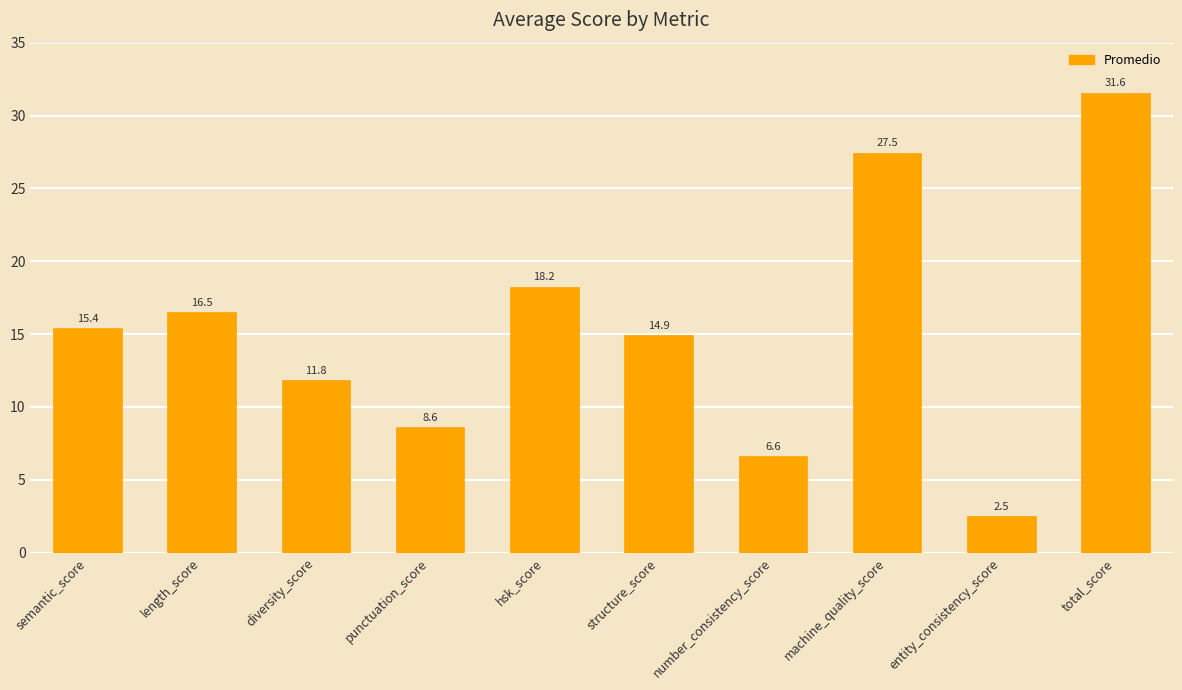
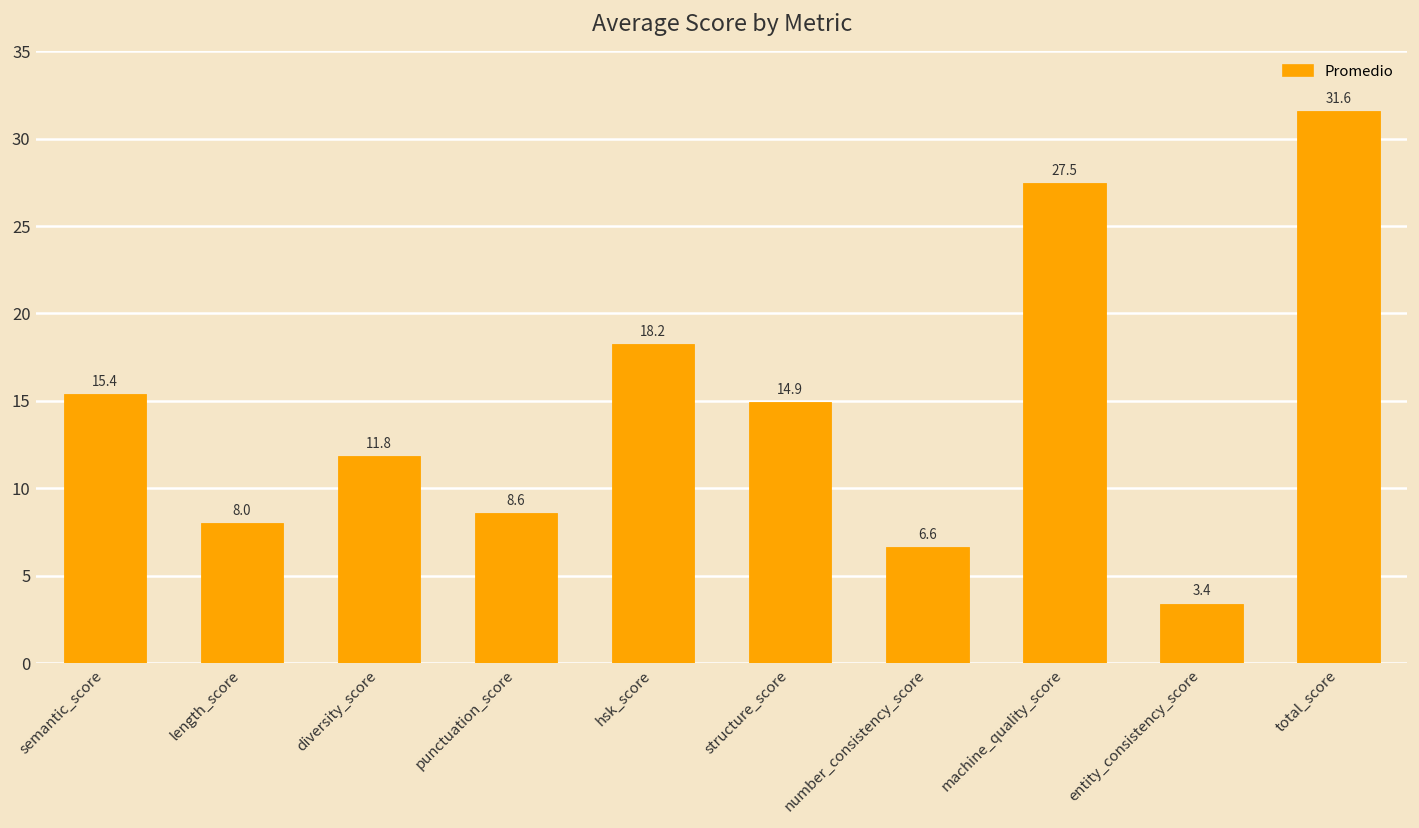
length_score: 16.5 -> 8.0
entity_consistency_score: 2.5 -> 3.4
